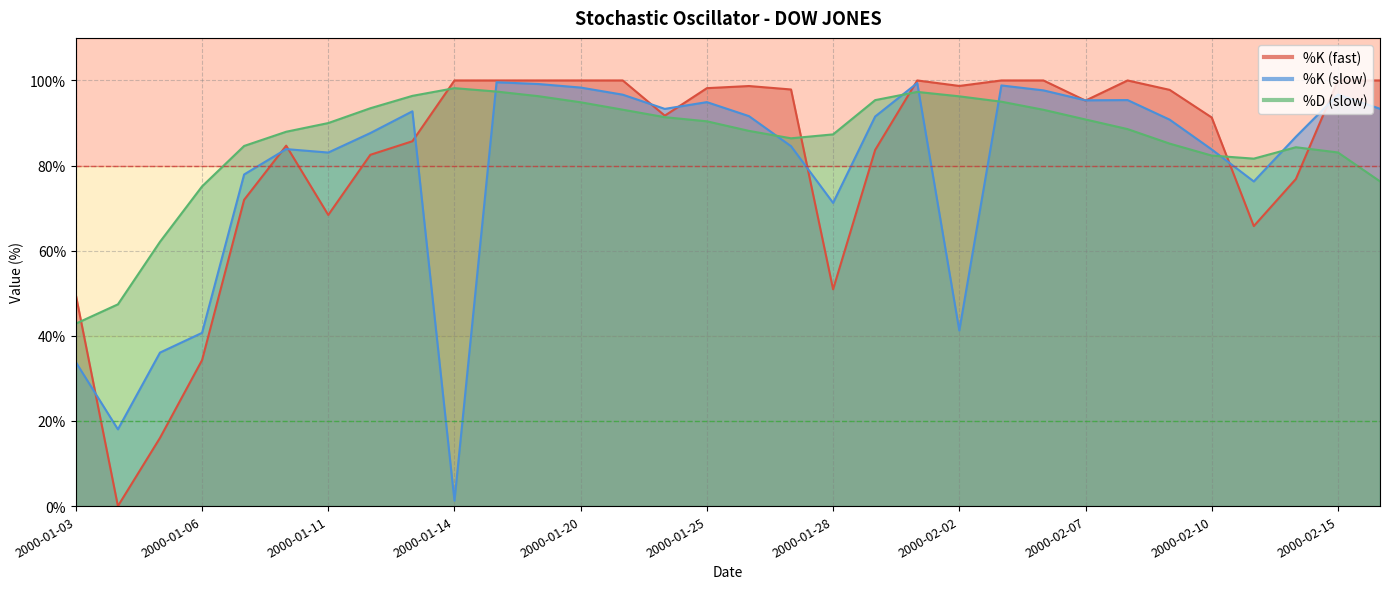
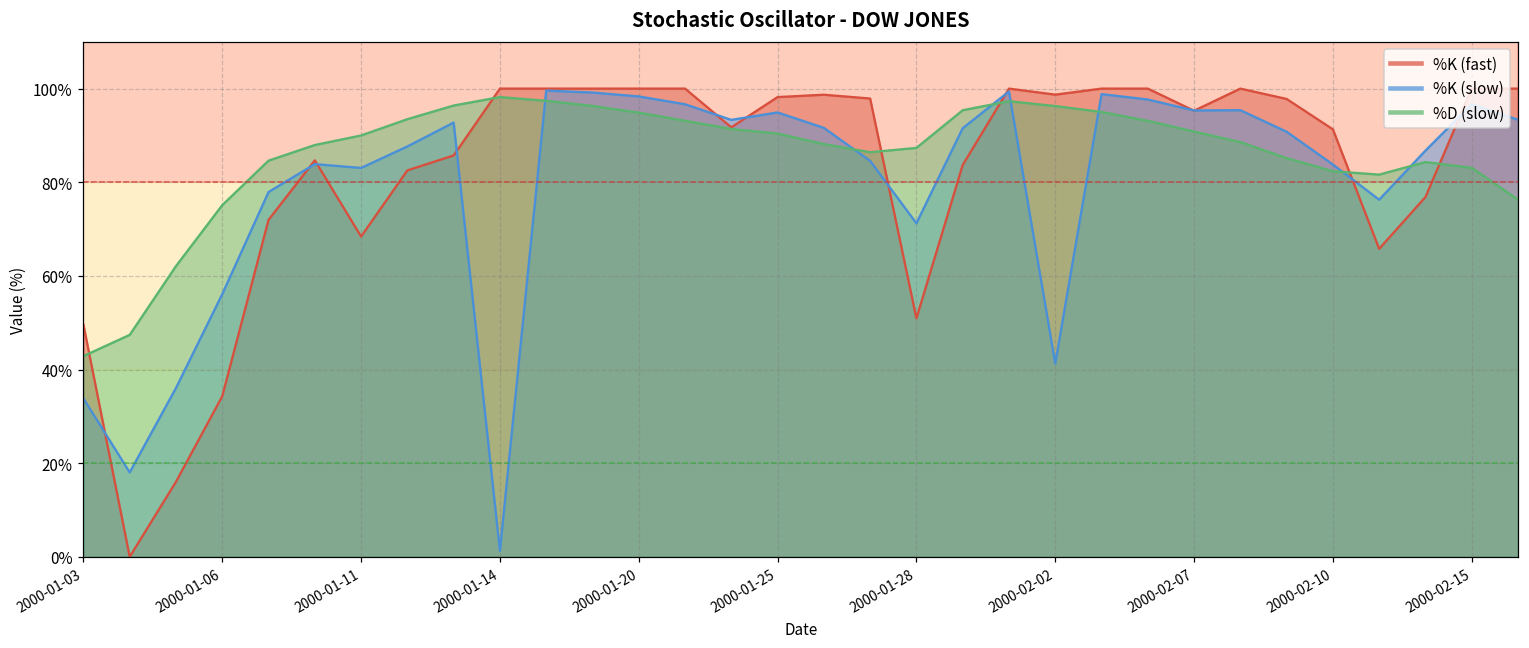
%K (slow), 2000-01-06: 41% -> 56%
